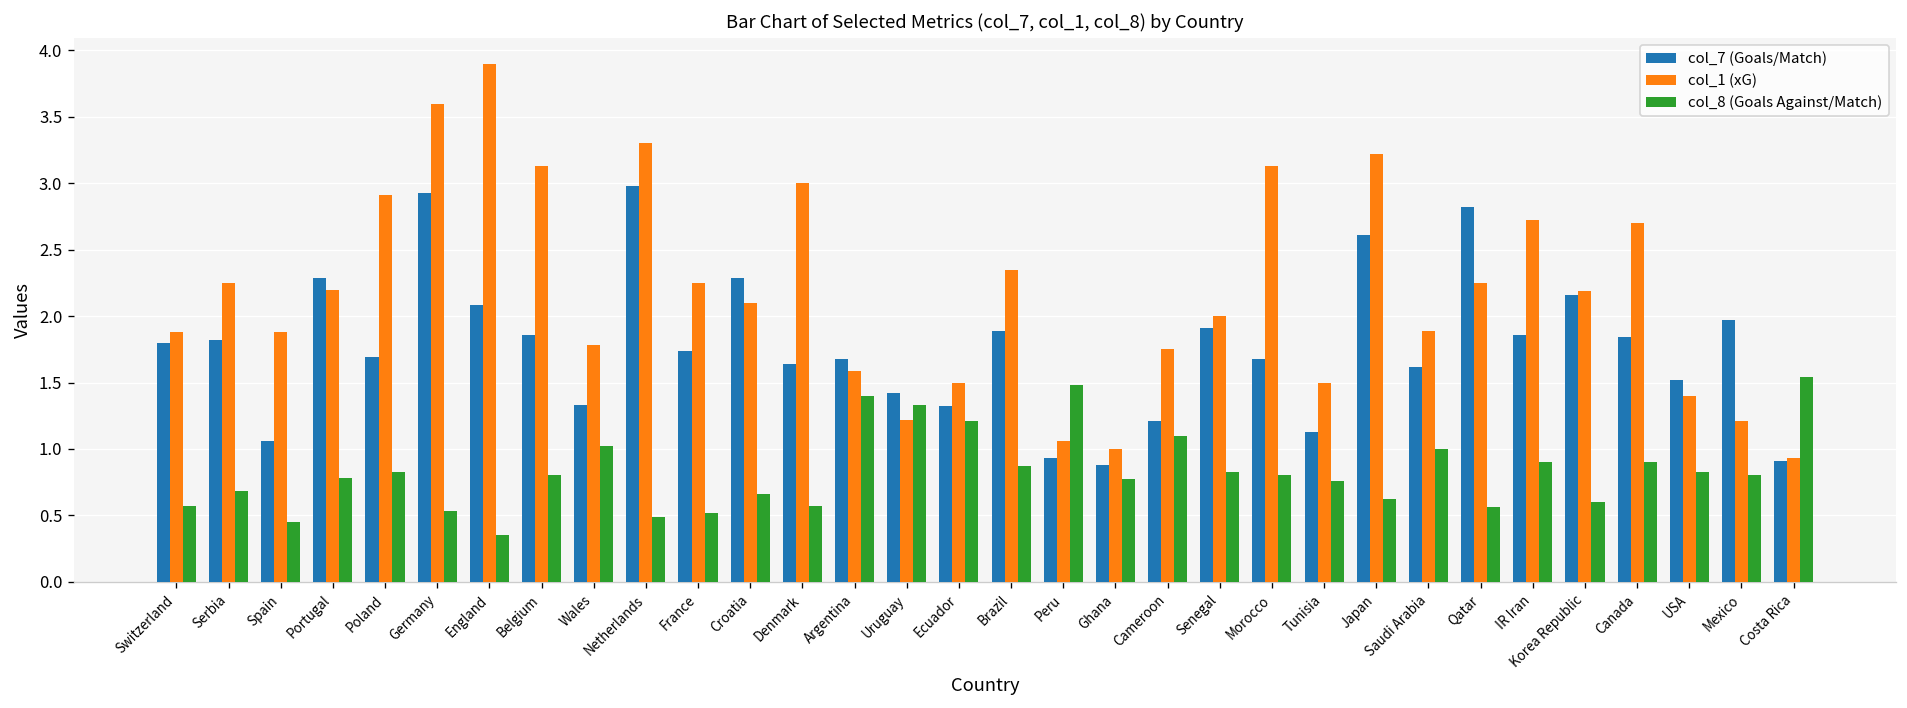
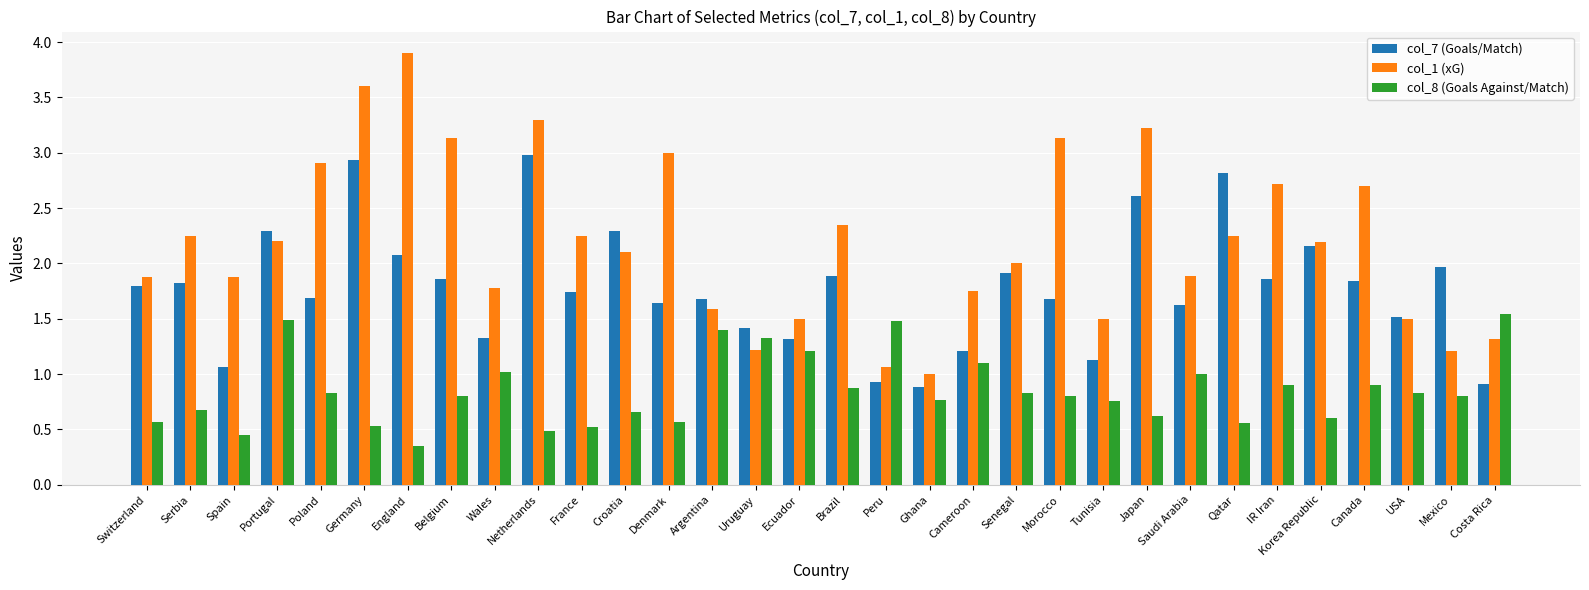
col_8 (Goals Against/Match), Portugal: 0.78 -> 1.49
col_1 (xG), USA: 1.4 -> 1.5
col_1 (xG), Costa Rica: 0.93 -> 1.32
